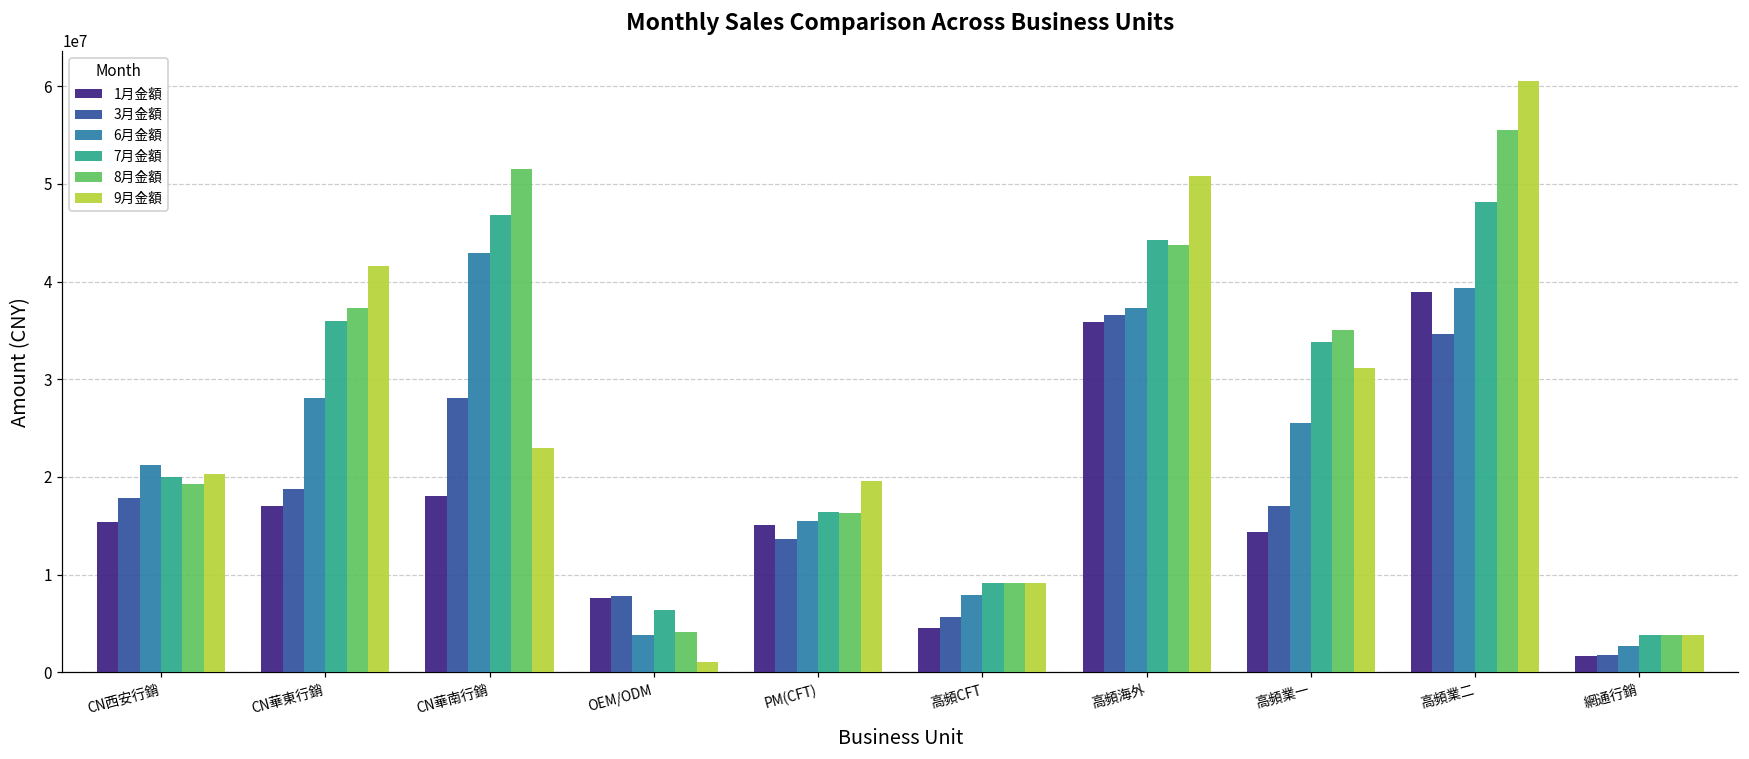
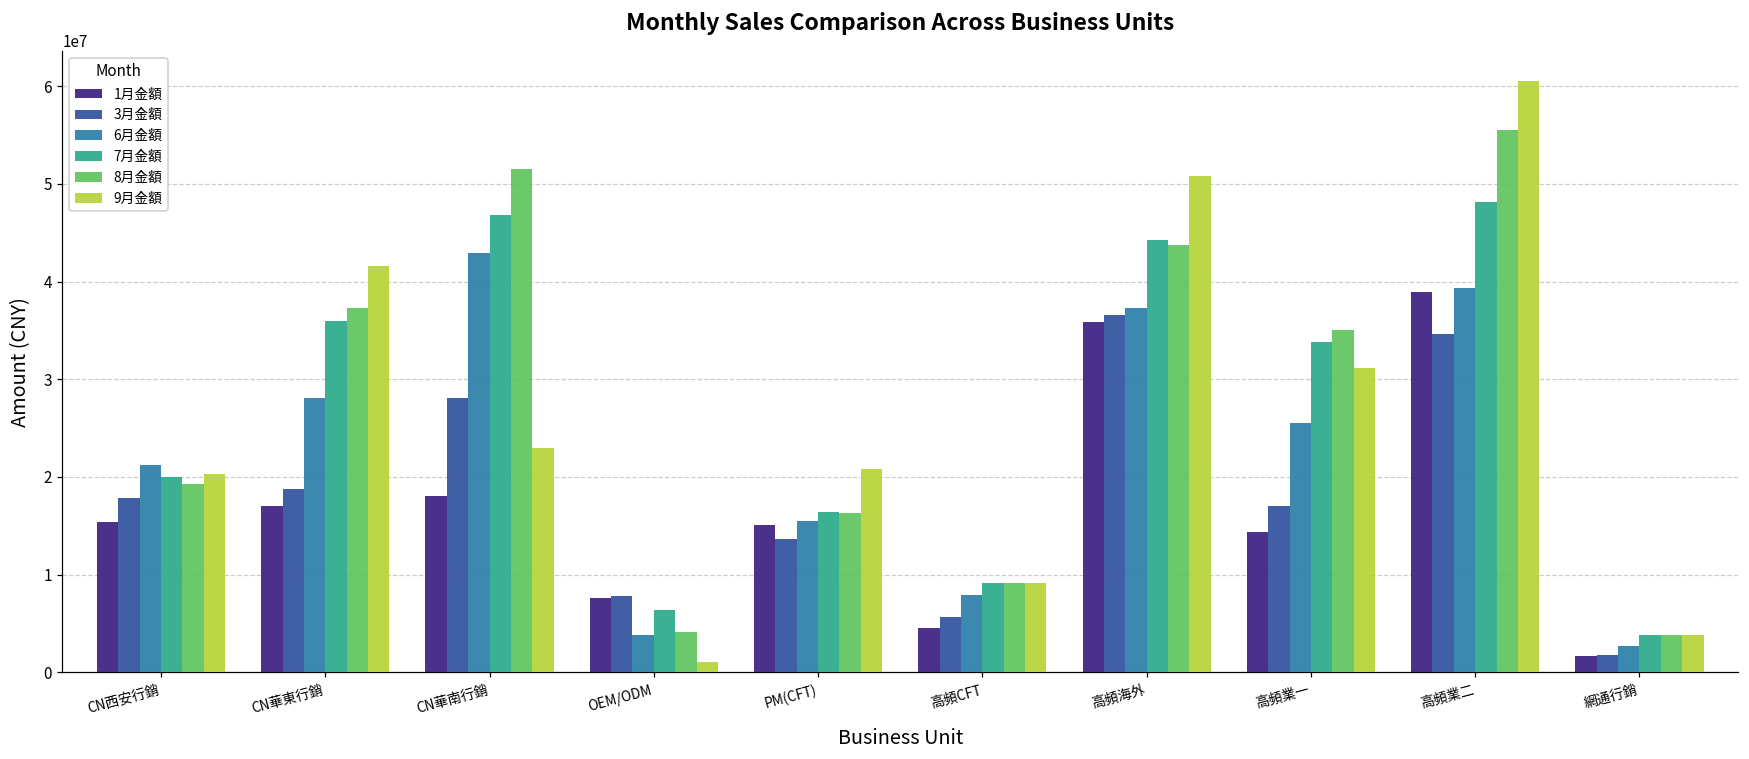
9月金額, PM(CFT): 20000000 -> 21000000
